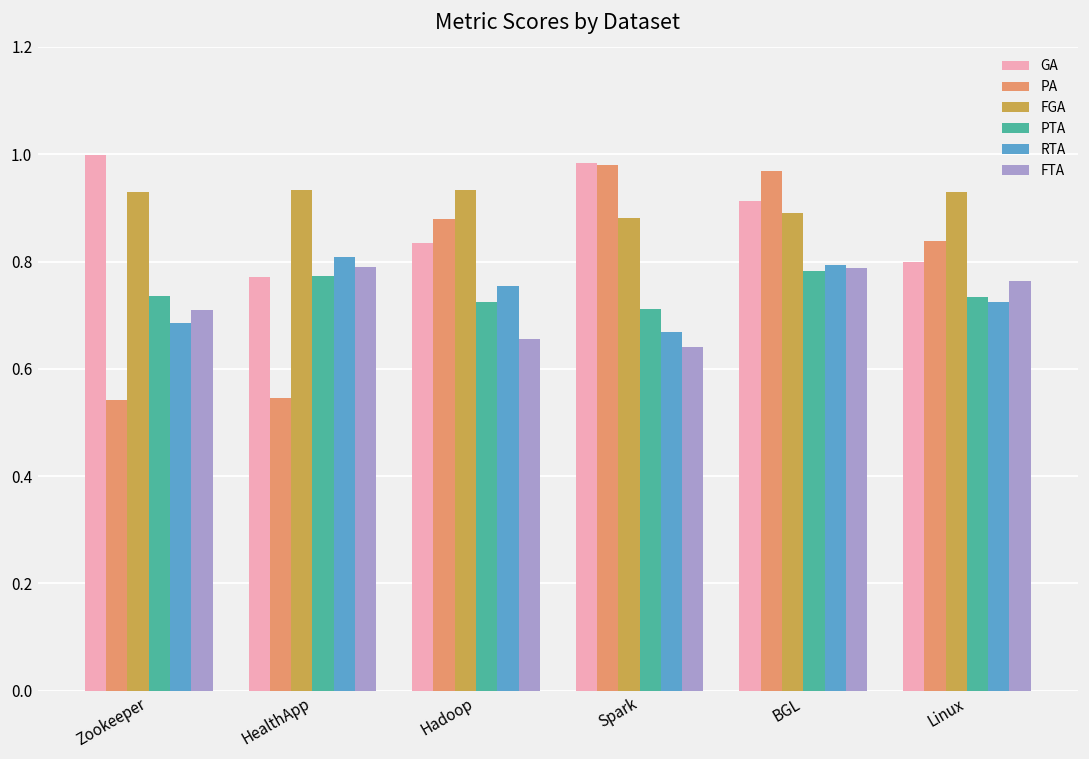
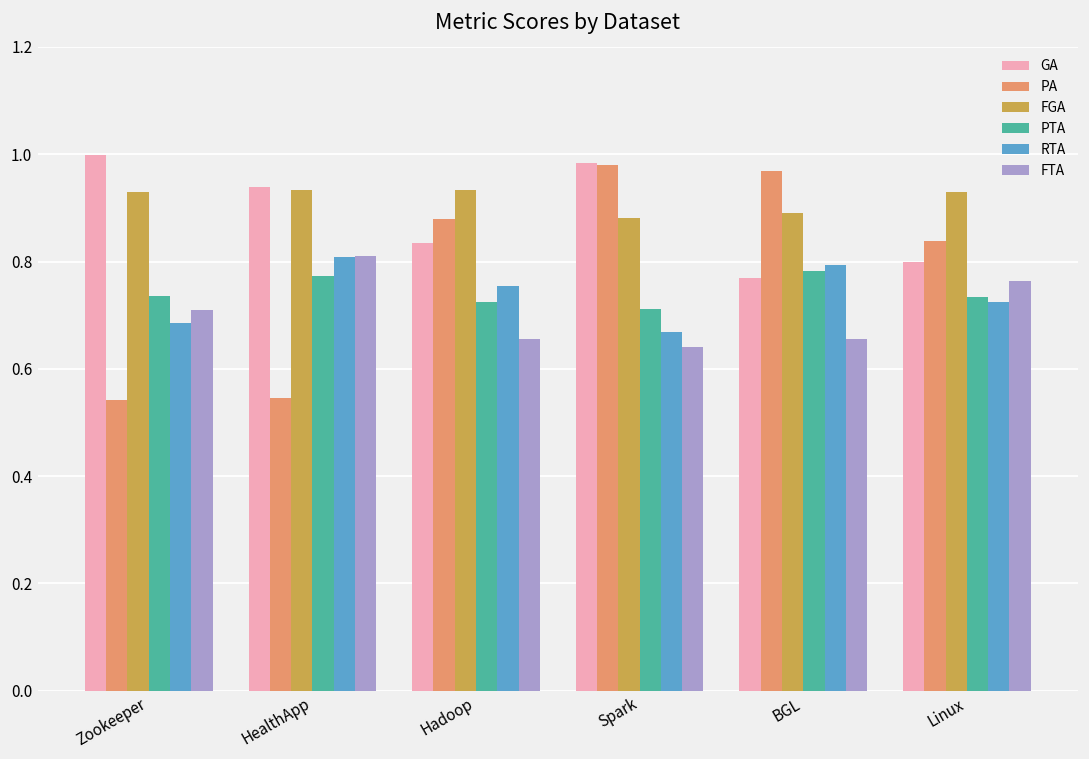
GA, HealthApp: 0.77 -> 0.94
FTA, HealthApp: 0.79 -> 0.81
GA, BGL: 0.91 -> 0.77
FTA, BGL: 0.79 -> 0.66
